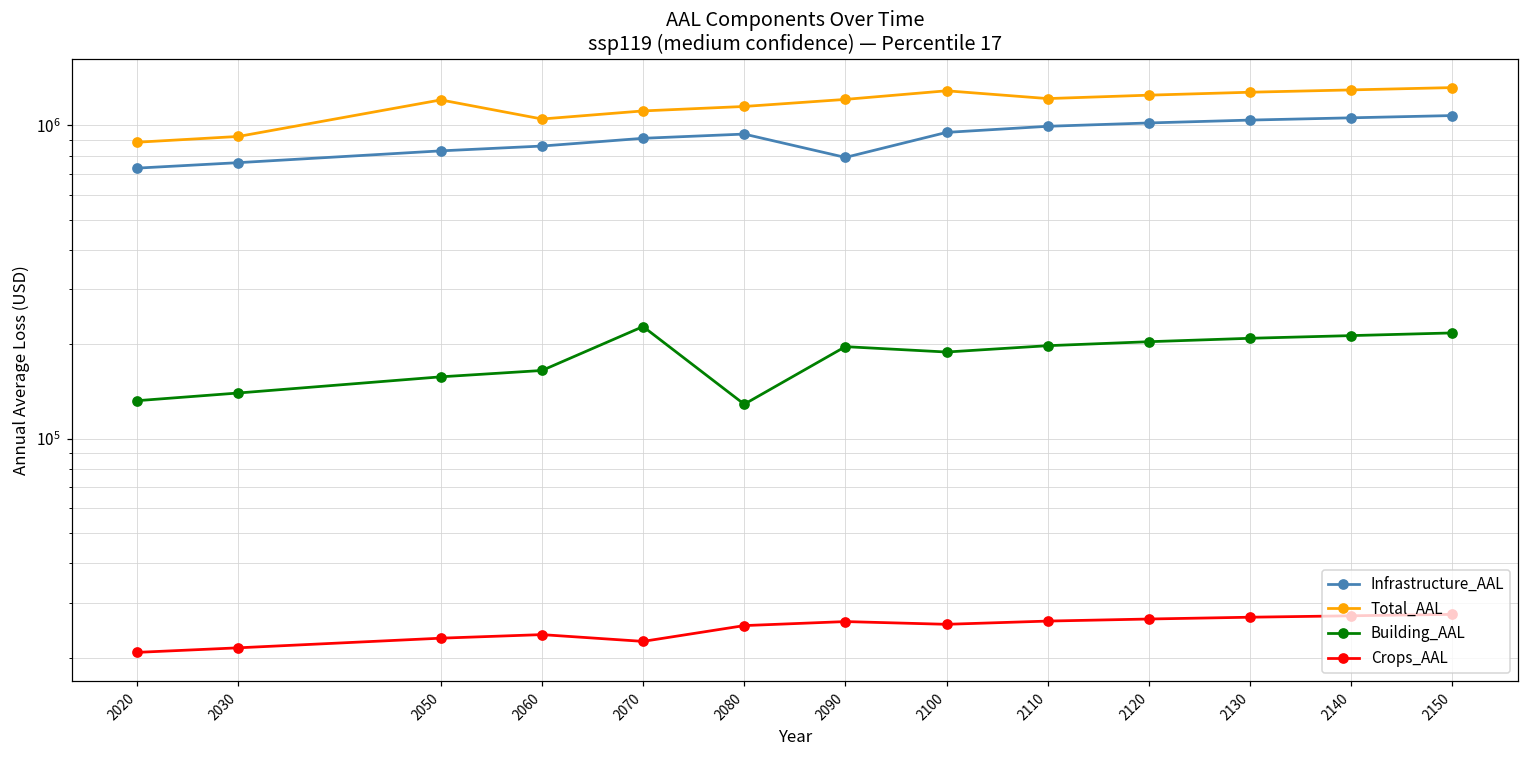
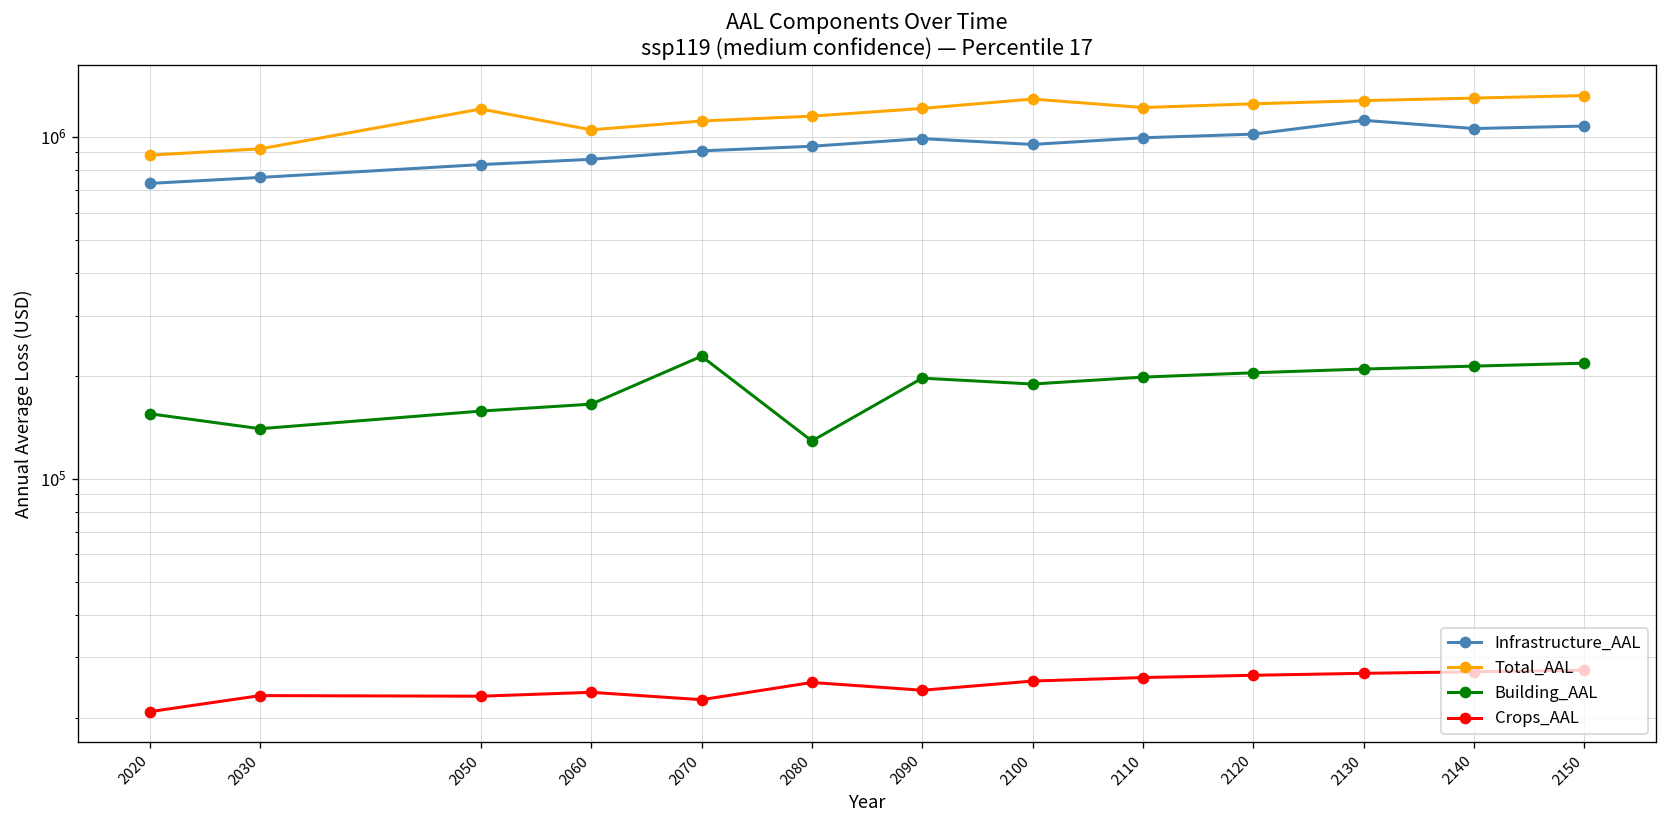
Building_AAL, 2020: 130000 -> 150000
Crops_AAL, 2030: 22000 -> 23000
Infrastructure_AAL, 2090: 790000 -> 990000
Crops_AAL, 2090: 26000 -> 24000
Infrastructure_AAL, 2130: 1040000 -> 1120000
